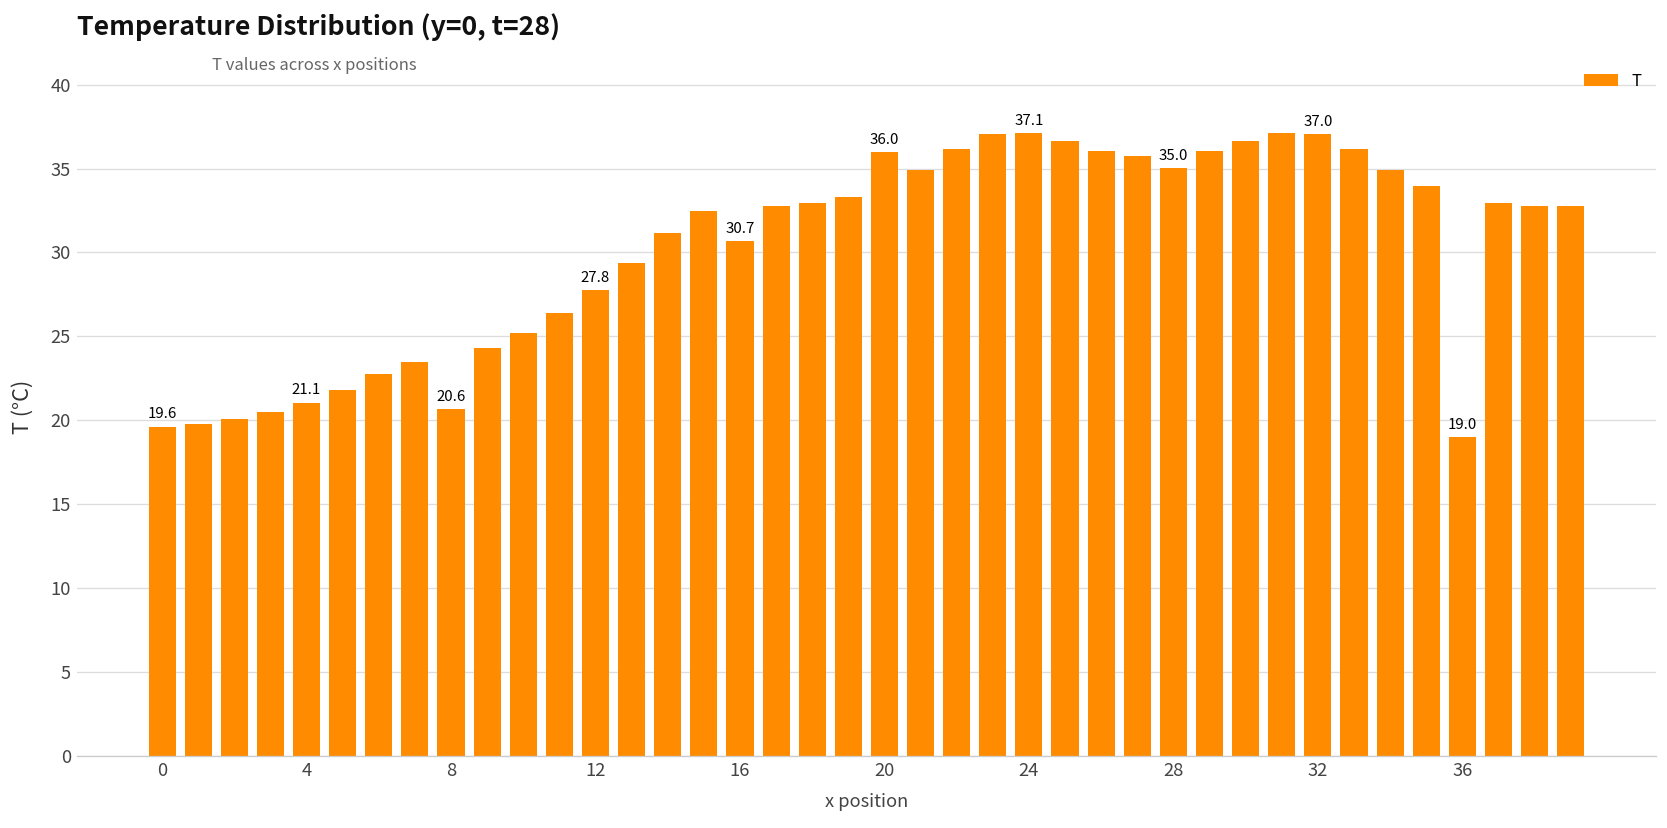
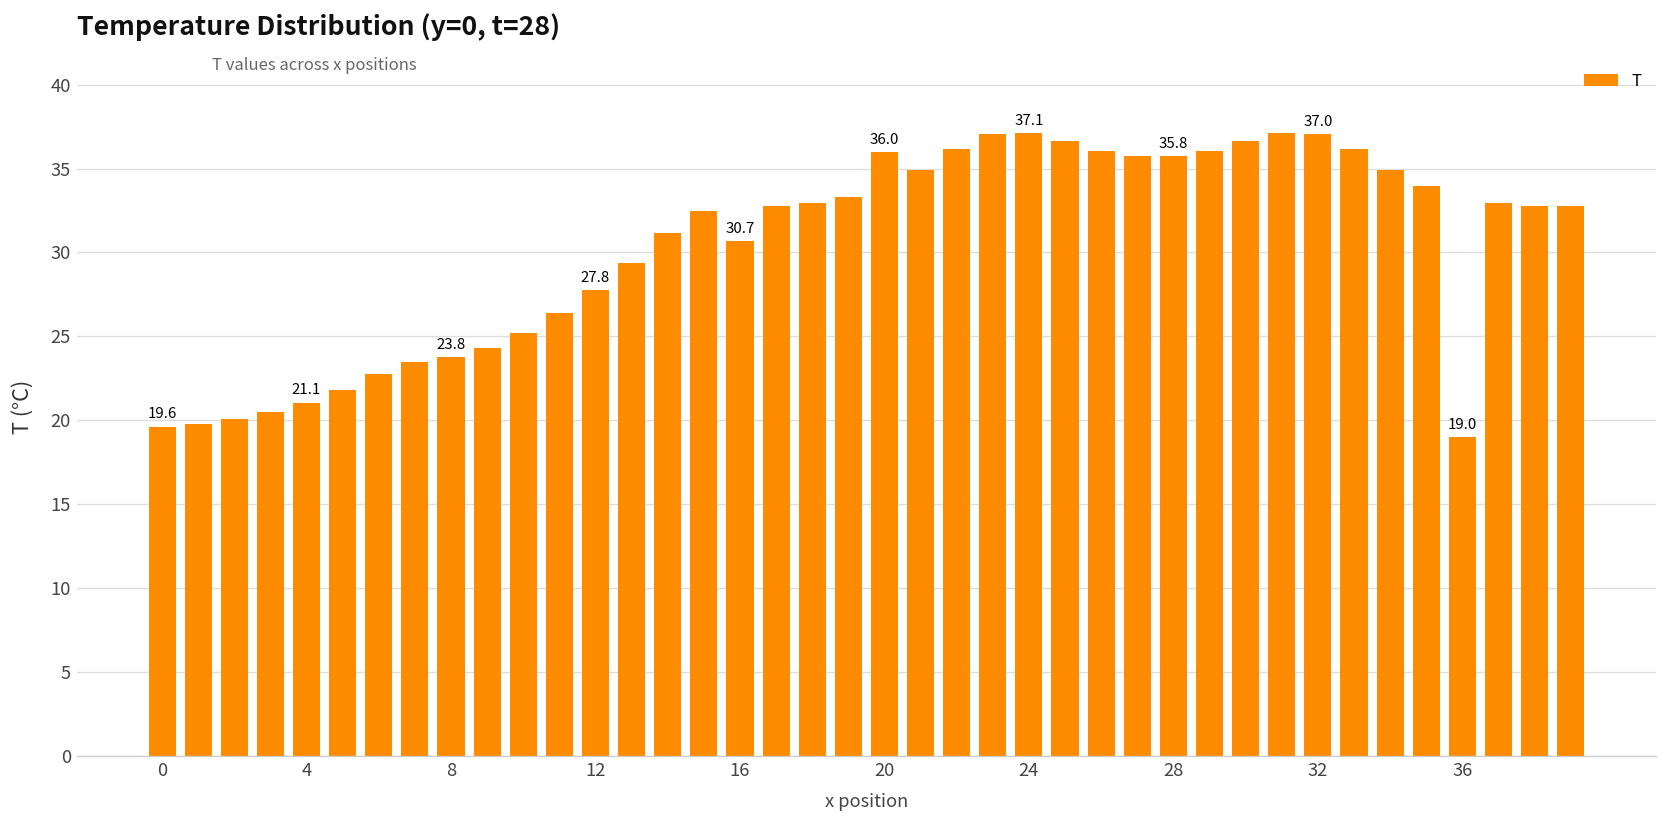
8: 20.6 -> 23.8
28: 35.0 -> 35.8
